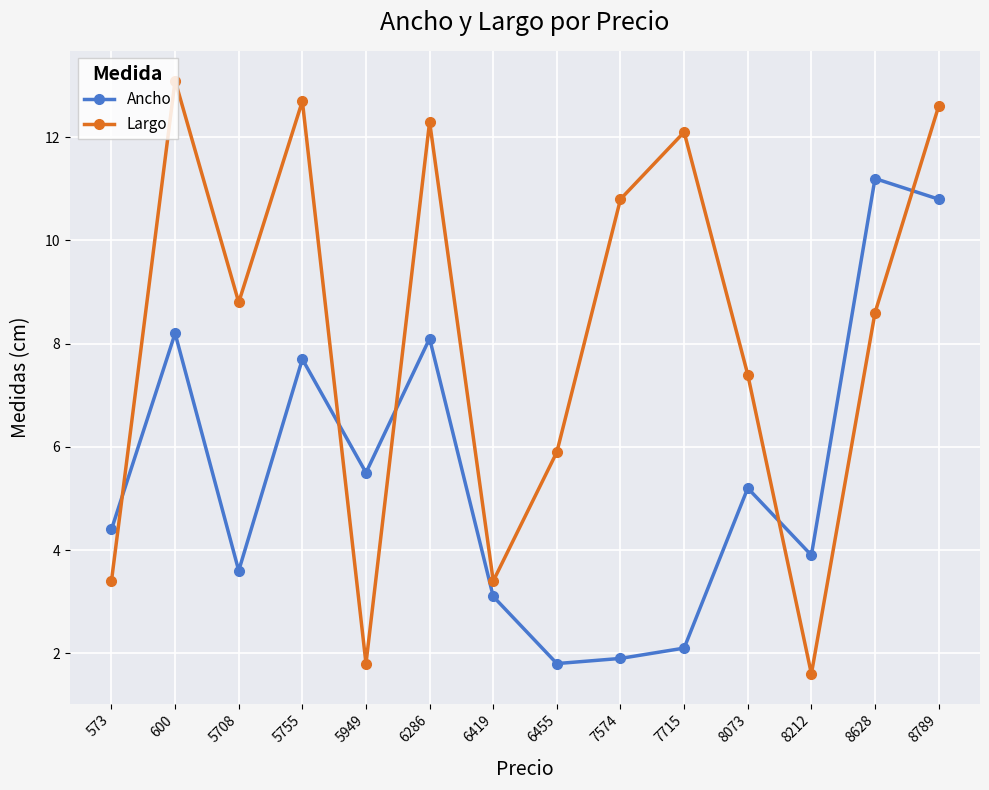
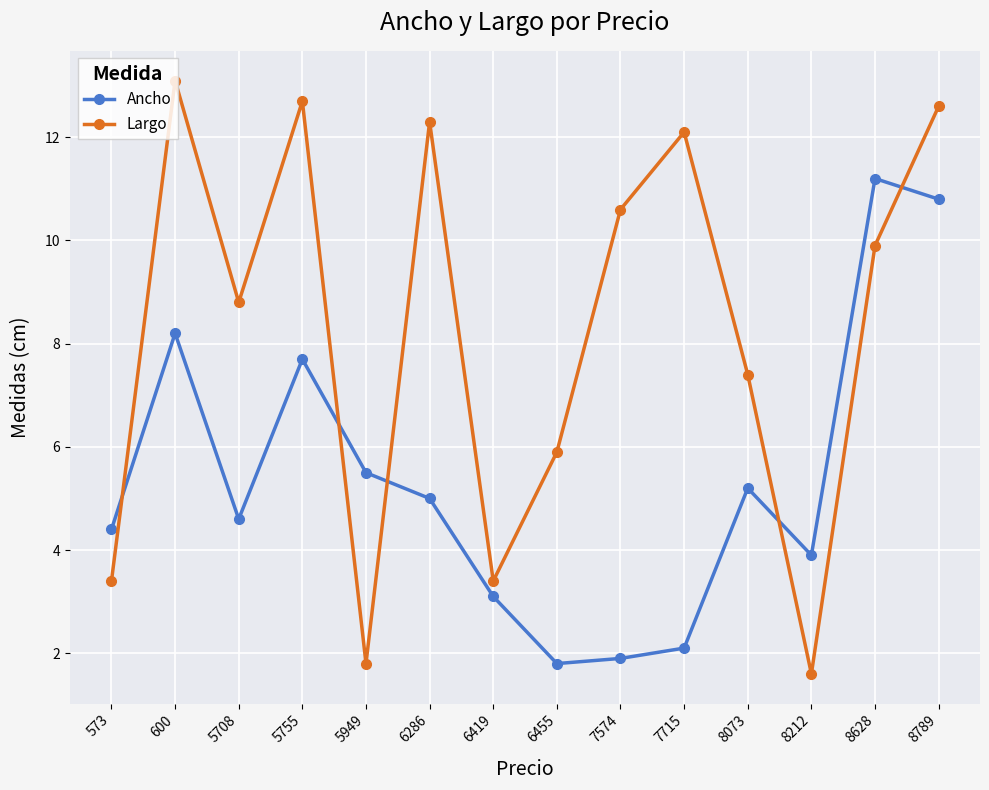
Ancho, 5708: 3.6 -> 4.6
Ancho, 6286: 8.1 -> 5.0
Largo, 7574: 10.8 -> 10.6
Largo, 8628: 8.6 -> 9.9
